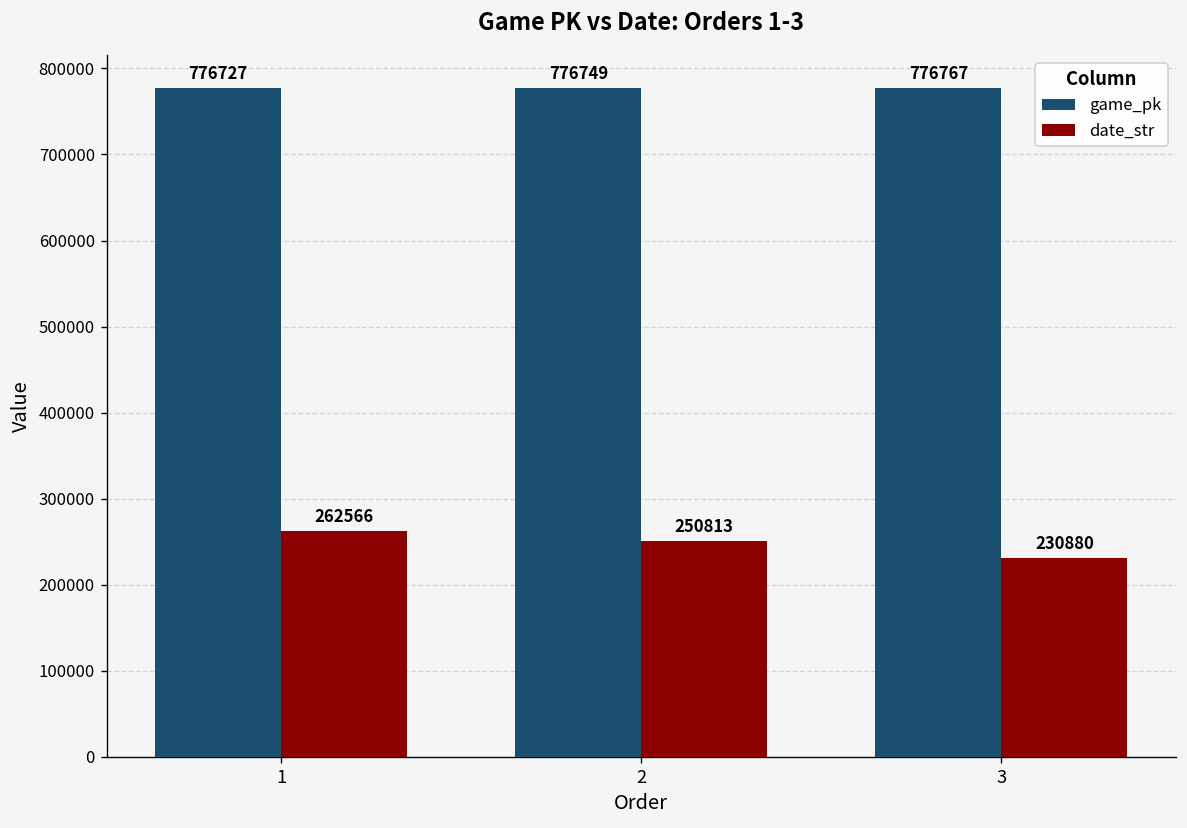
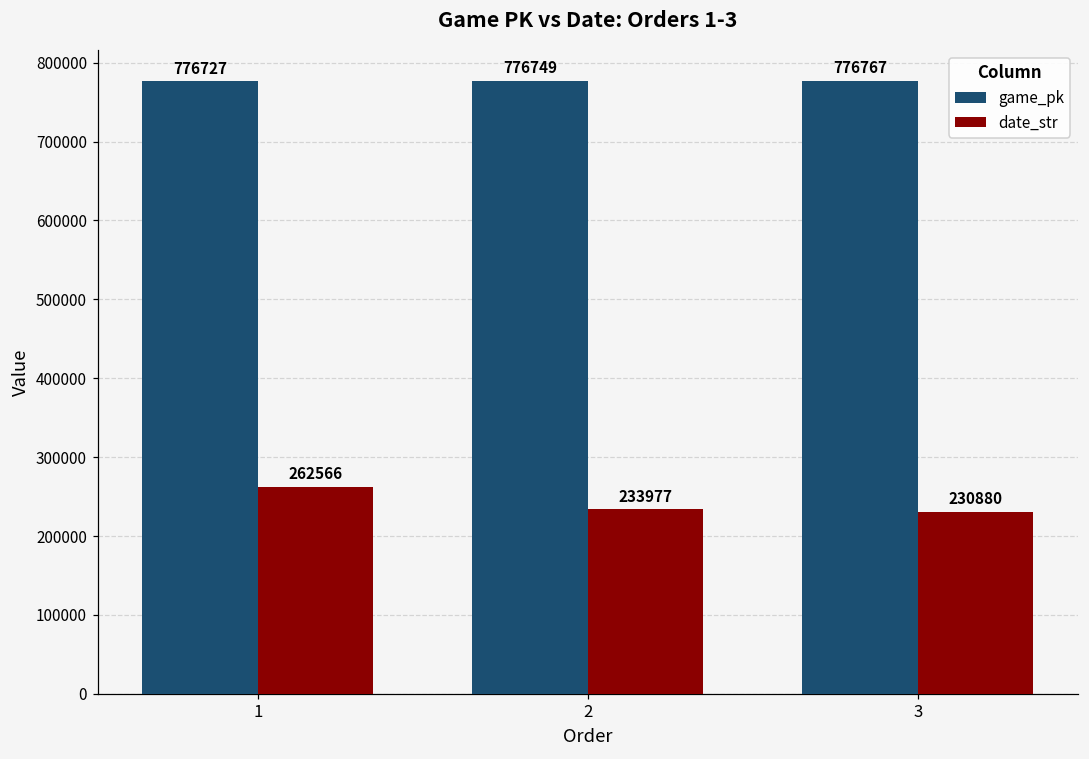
date_str, 2: 250813 -> 233977
